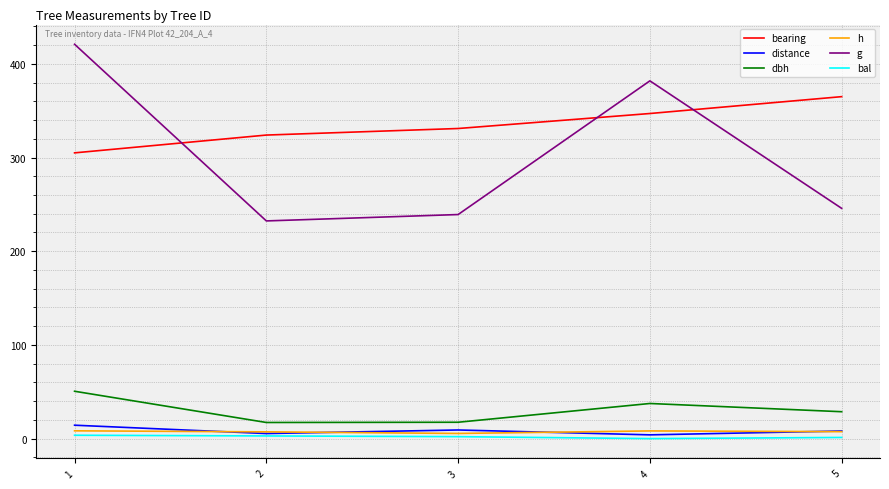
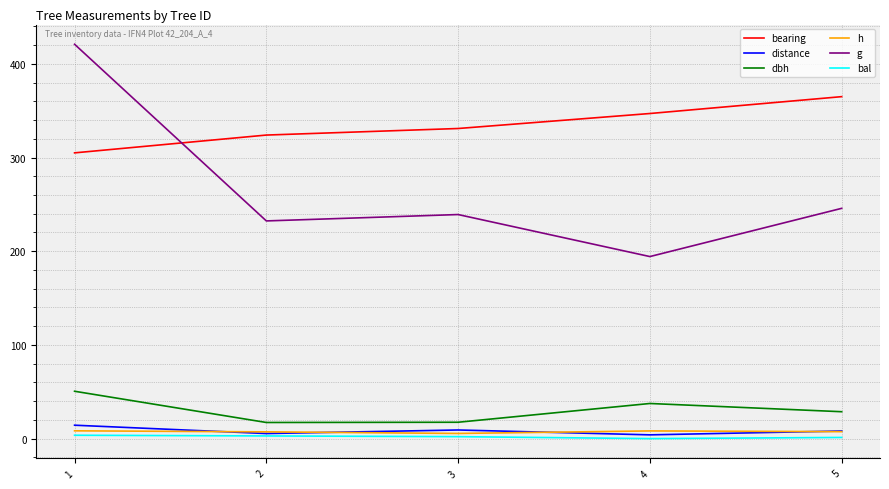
g, 4: 380 -> 190
